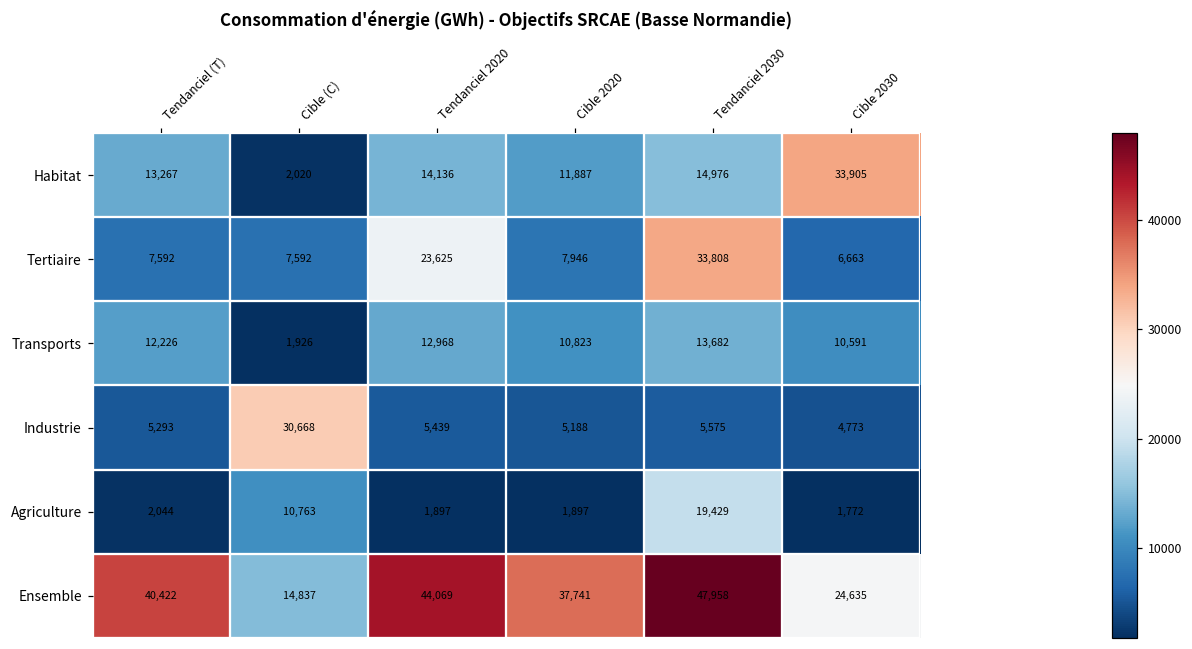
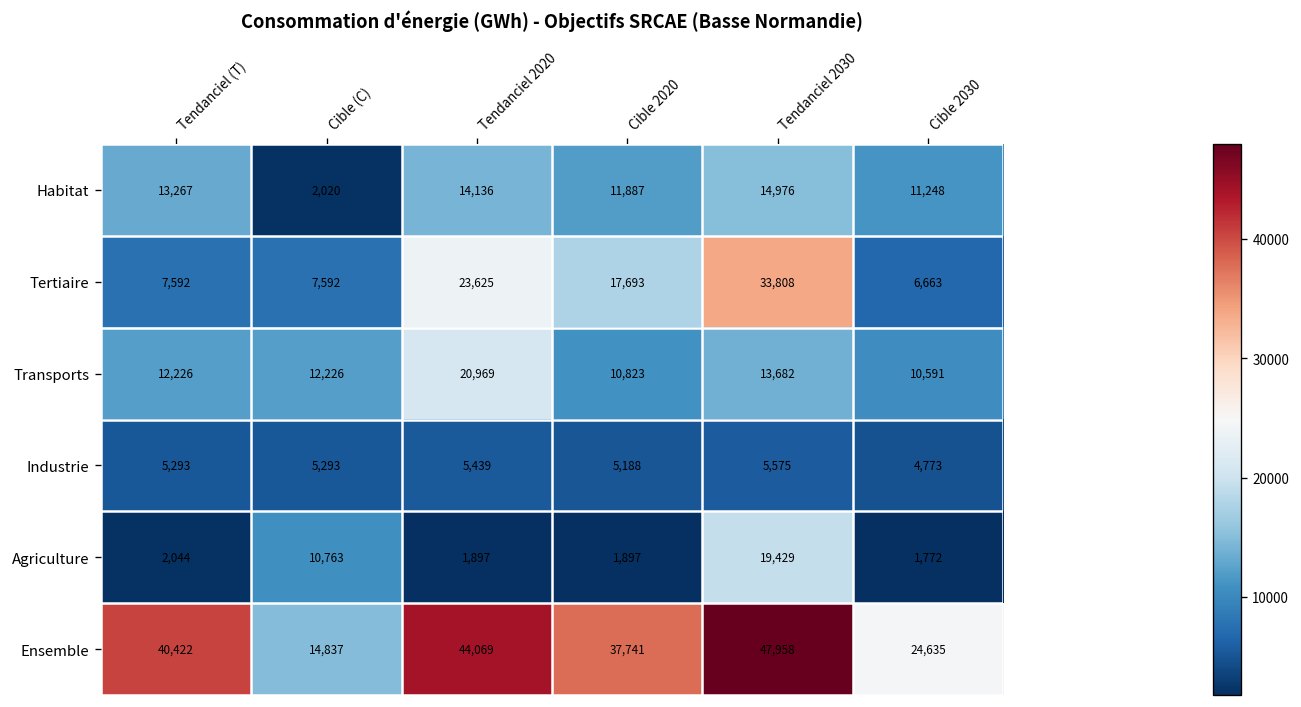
Habitat, Cible 2030: 33,905 -> 11,248
Tertiaire, Cible 2020: 7,946 -> 17,693
Transports, Cible (C): 1,926 -> 12,226
Transports, Tendanciel 2020: 12,968 -> 20,969
Industrie, Cible (C): 30,668 -> 5,293
